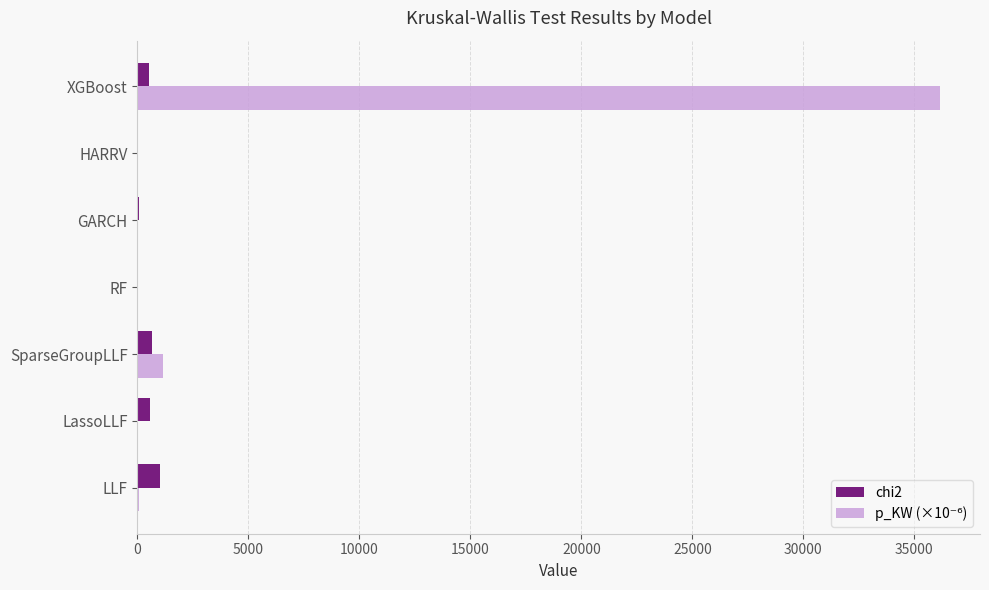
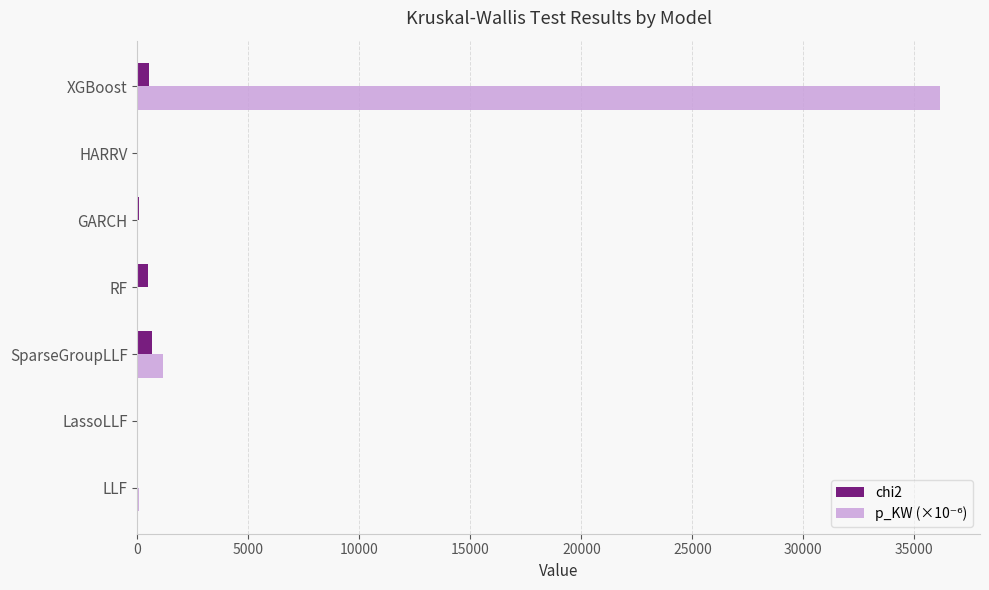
chi2, RF: 0 -> 500
chi2, LassoLLF: 600 -> 0
chi2, LLF: 1000 -> 0
